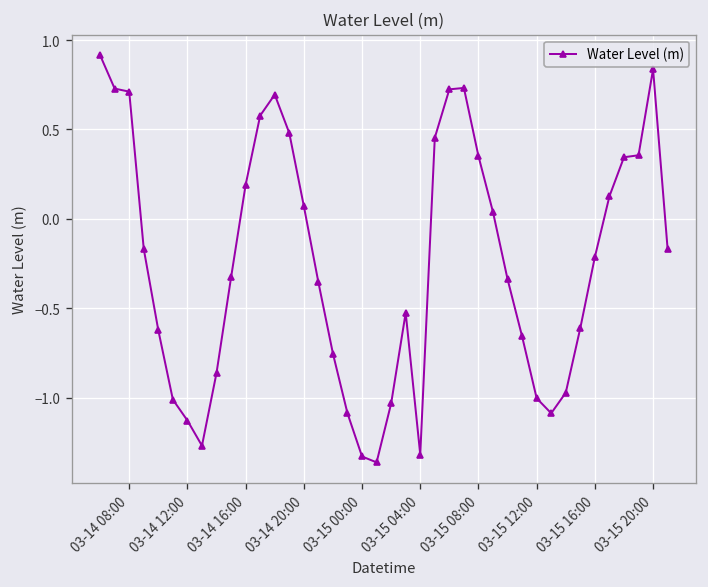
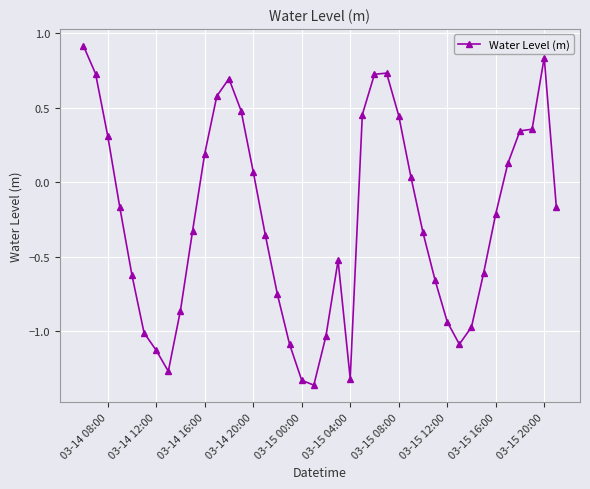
03-14 08:00: 0.71 -> 0.31
03-15 08:00: 0.35 -> 0.45
03-15 12:00: -1.00 -> -0.94
